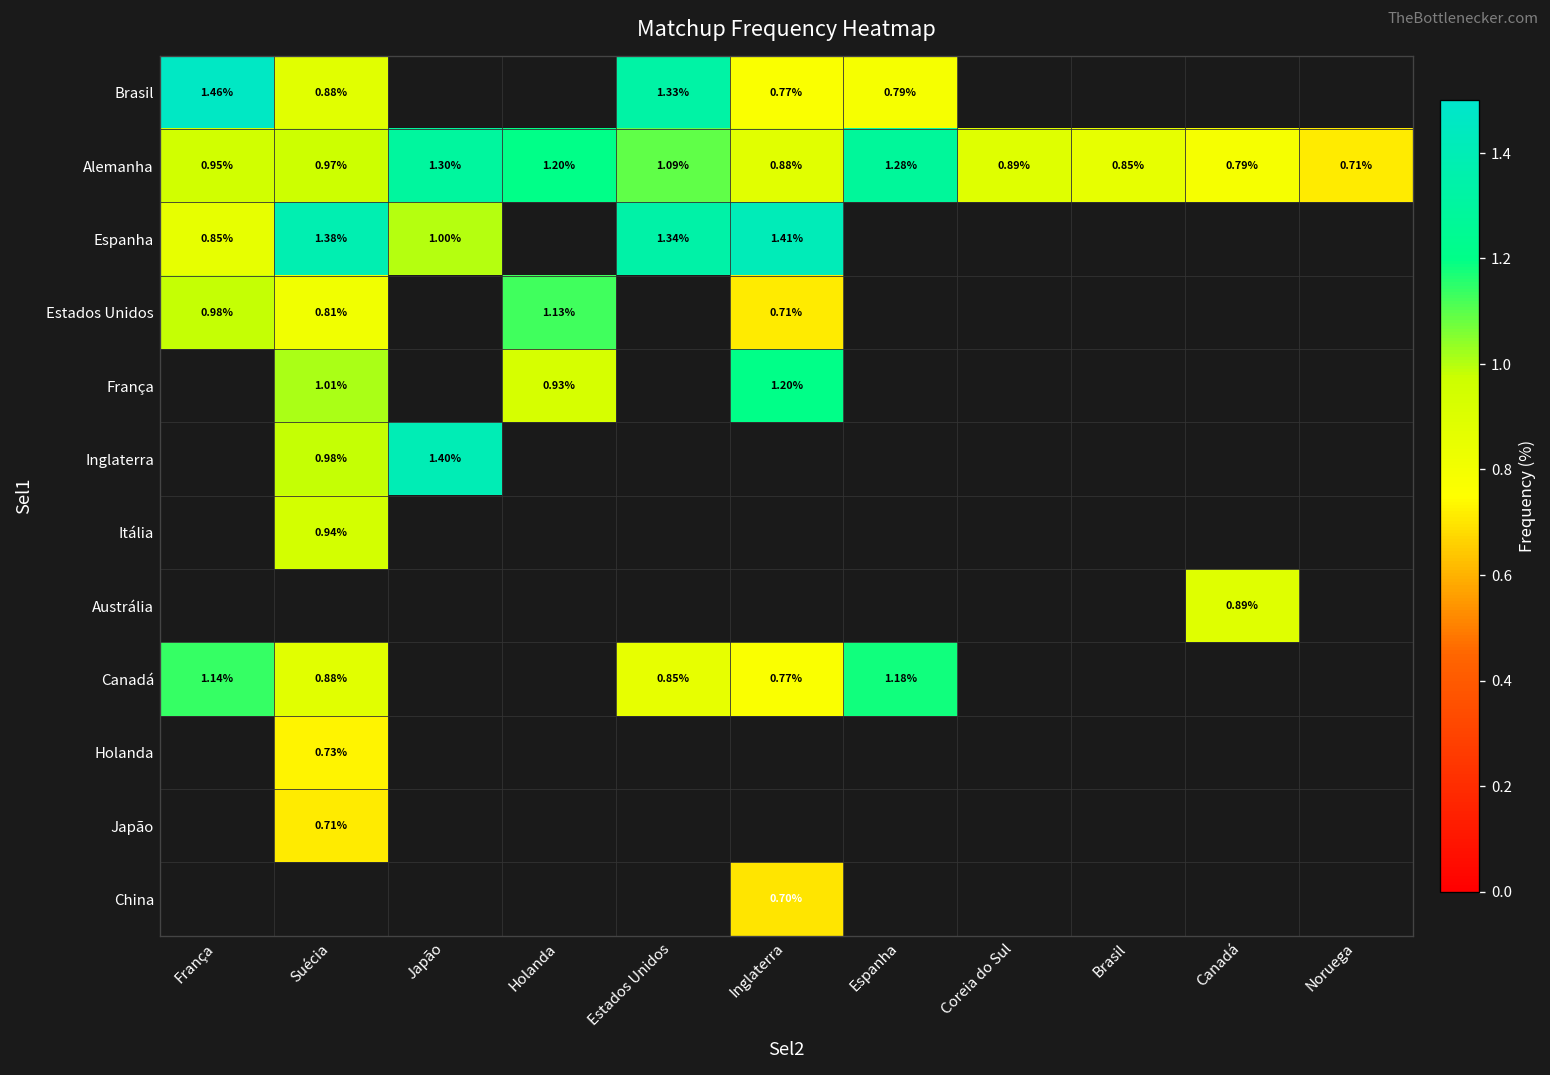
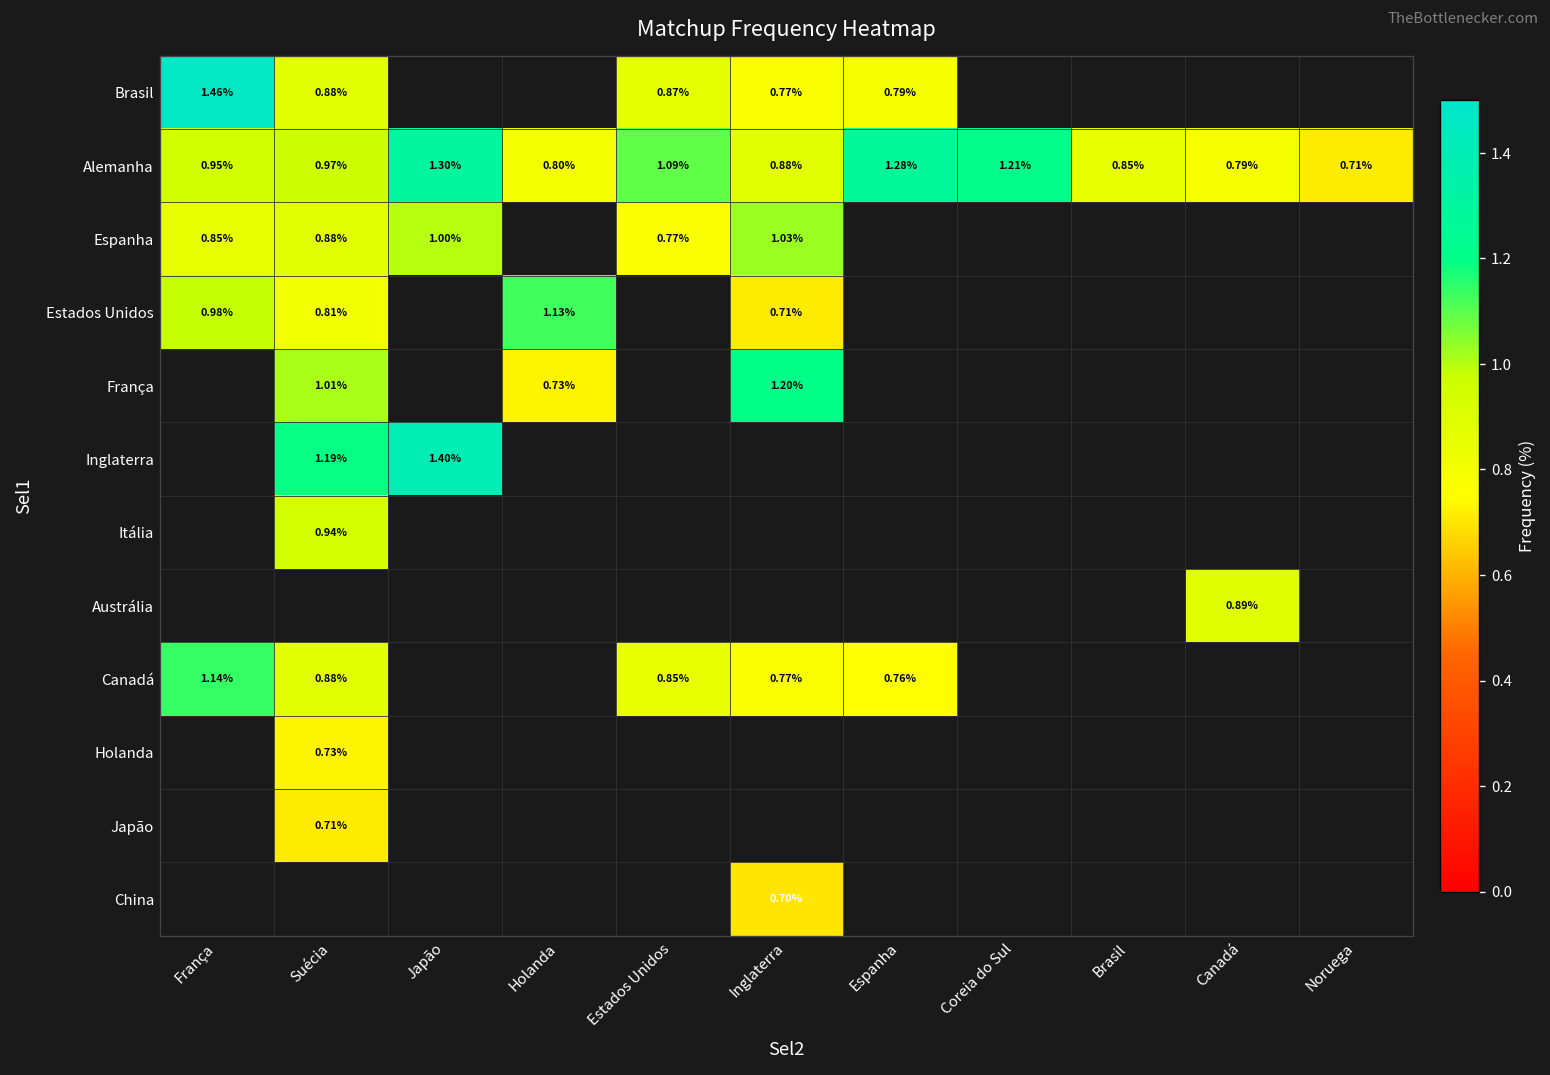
Brasil, Estados Unidos: 1.33% -> 0.87%
Alemanha, Holanda: 1.20% -> 0.80%
Alemanha, Coreia do Sul: 0.89% -> 1.21%
Espanha, Suécia: 1.38% -> 0.88%
Espanha, Estados Unidos: 1.34% -> 0.77%
Espanha, Inglaterra: 1.41% -> 1.03%
França, Holanda: 0.93% -> 0.73%
Inglaterra, Suécia: 0.98% -> 1.19%
Canadá, Espanha: 1.18% -> 0.76%
